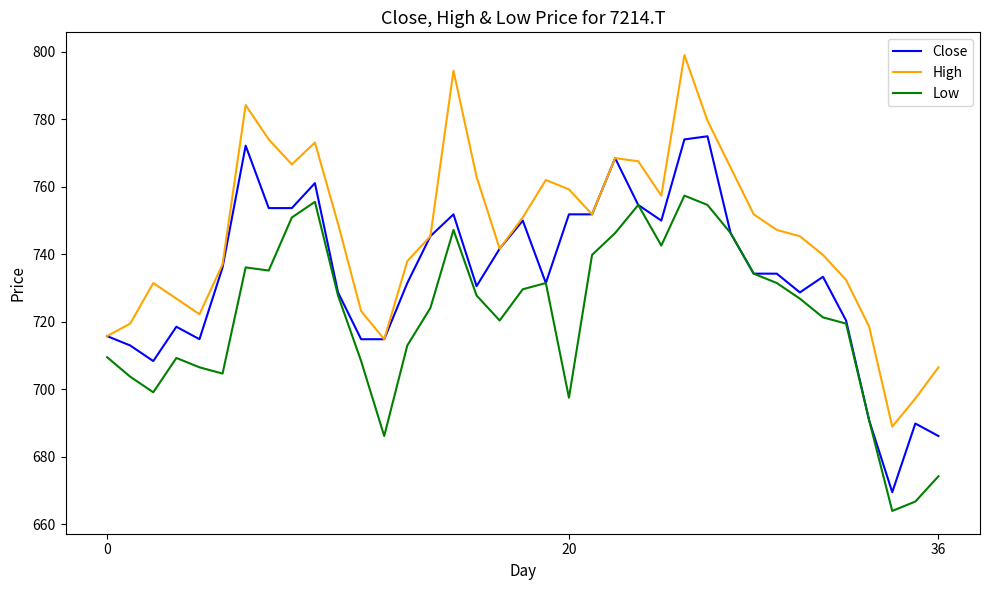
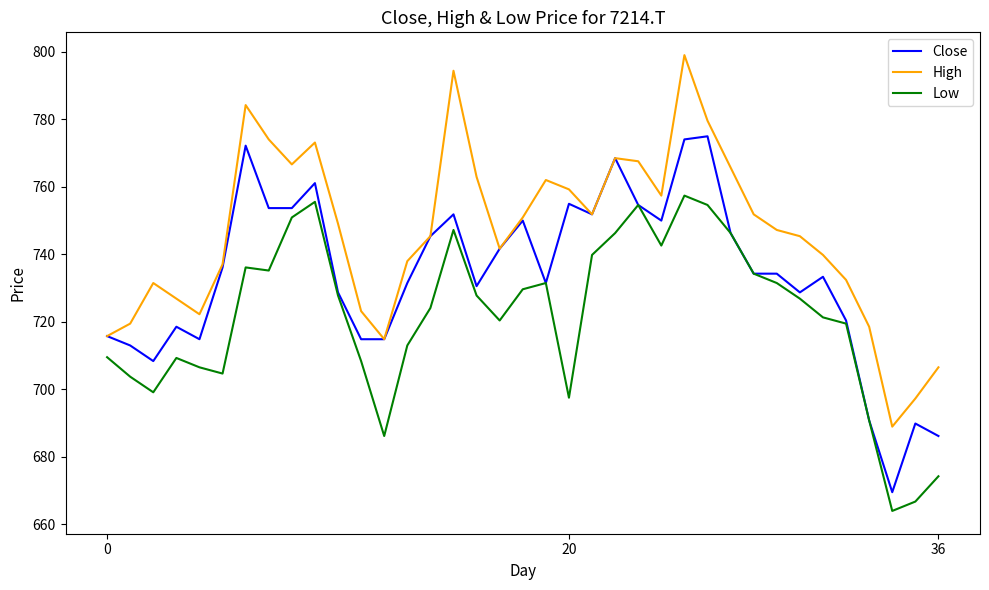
Close, 20: 752 -> 755
